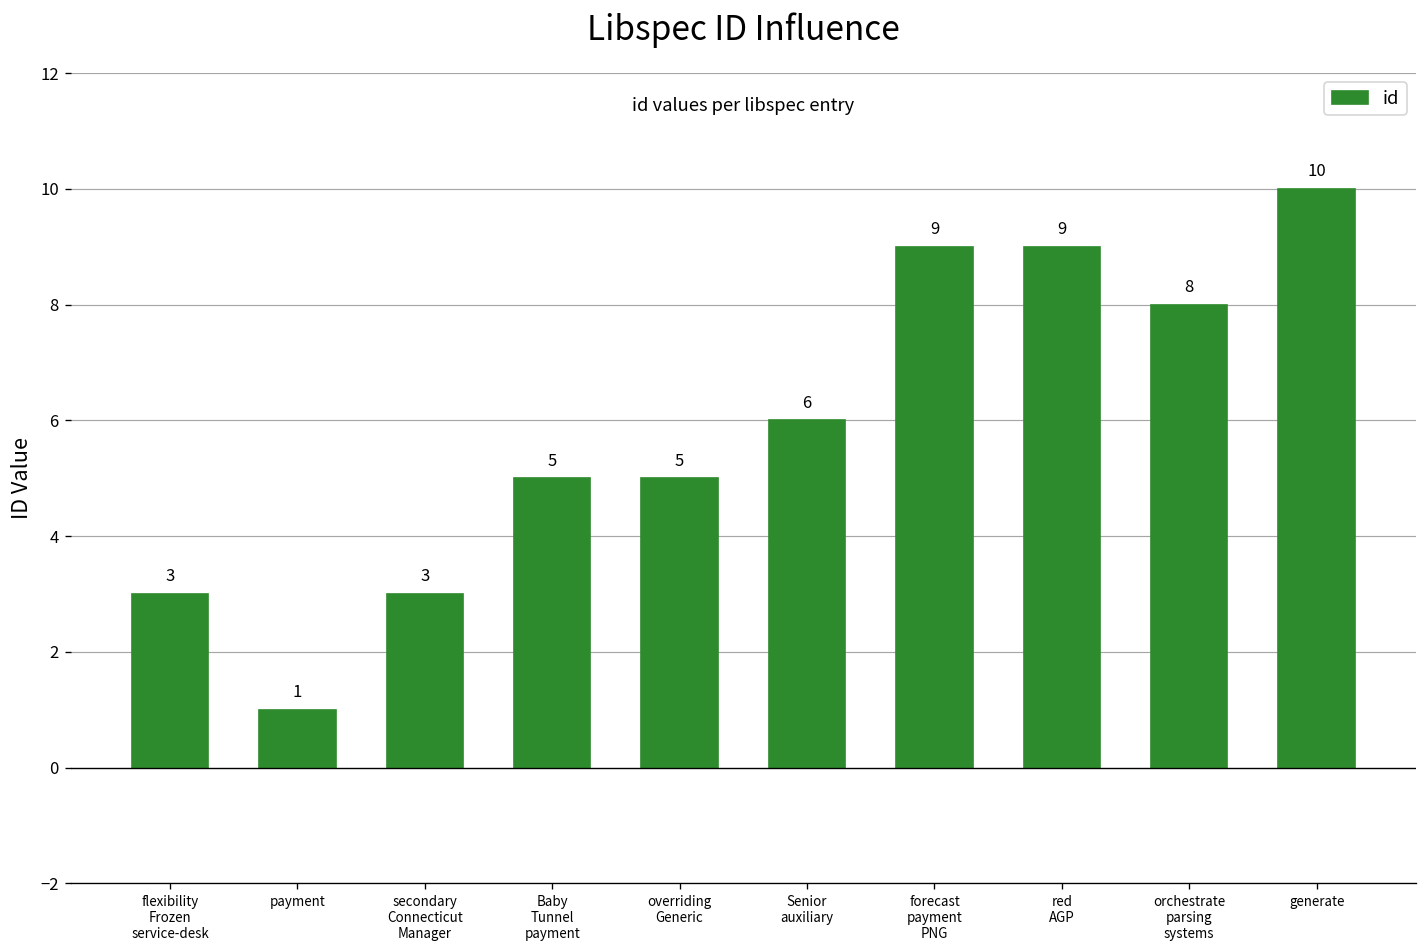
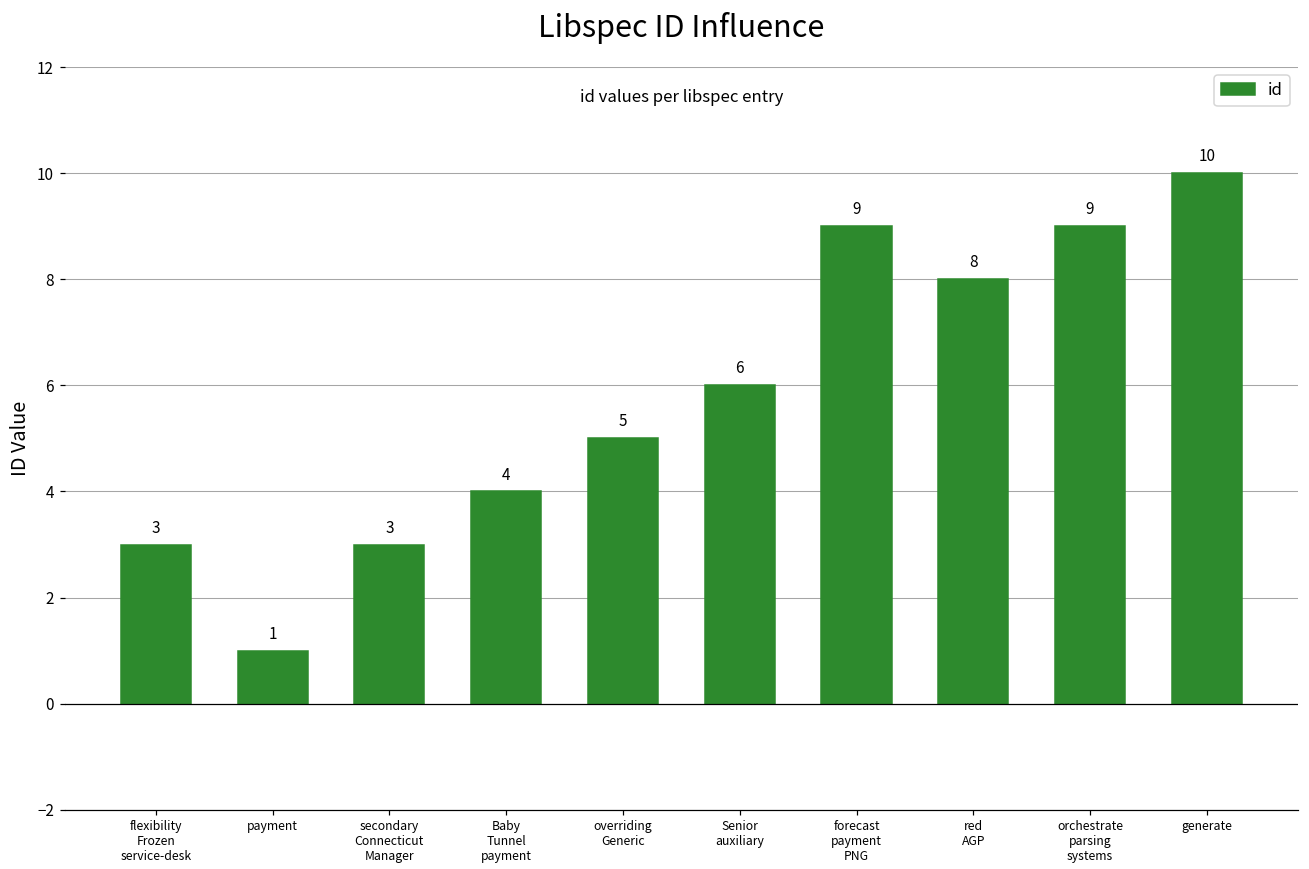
Baby Tunnel payment: 5 -> 4
red AGP: 9 -> 8
orchestrate parsing systems: 8 -> 9
